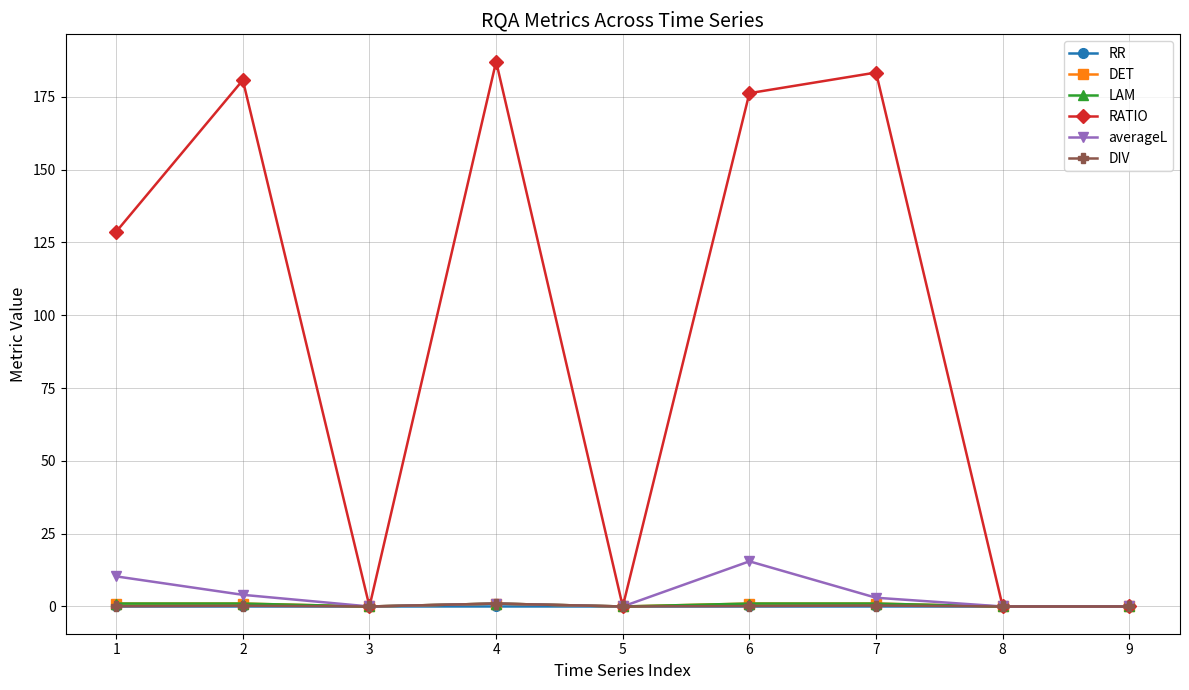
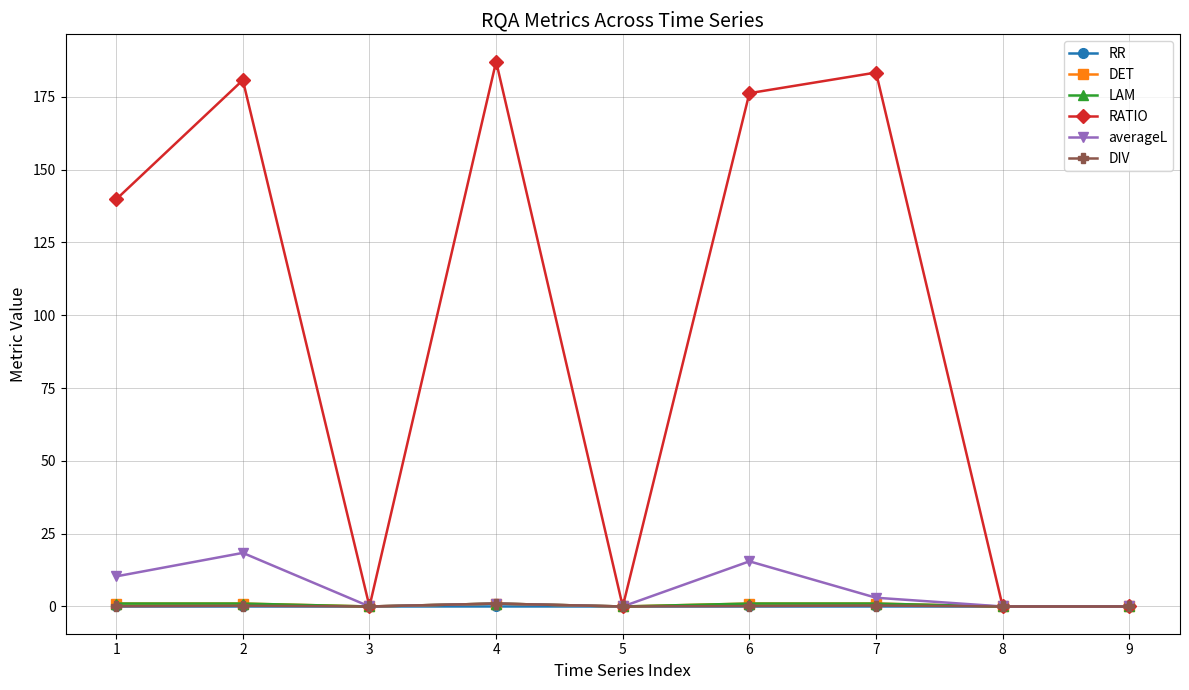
RATIO, 1: 129 -> 140
averageL, 2: 4 -> 18
